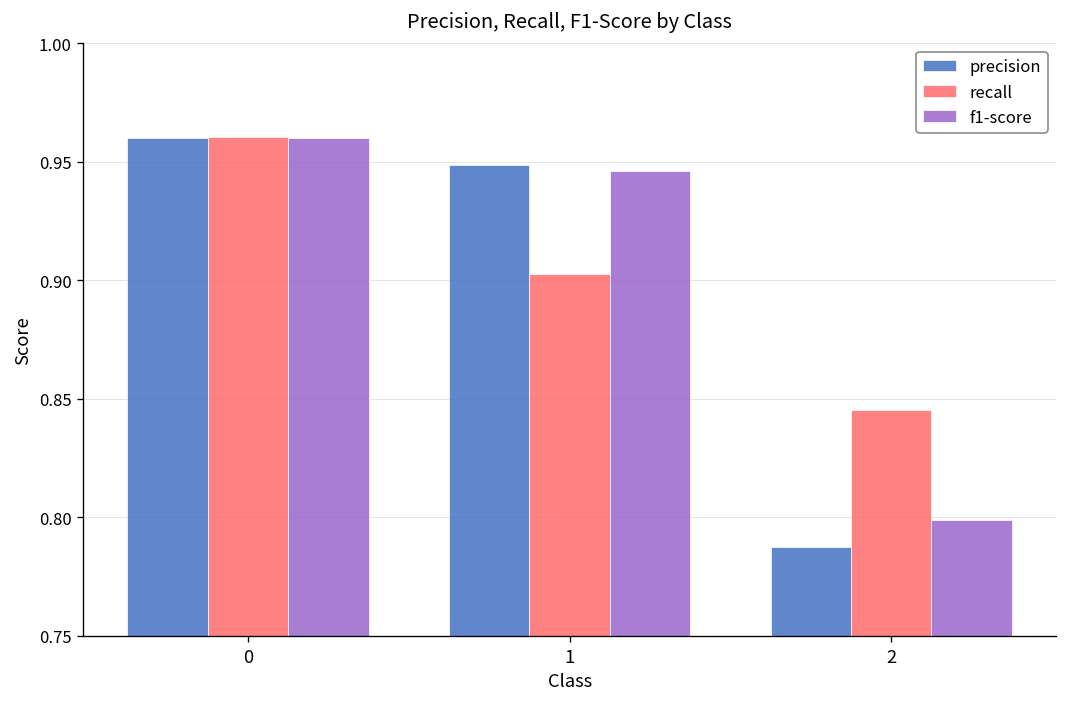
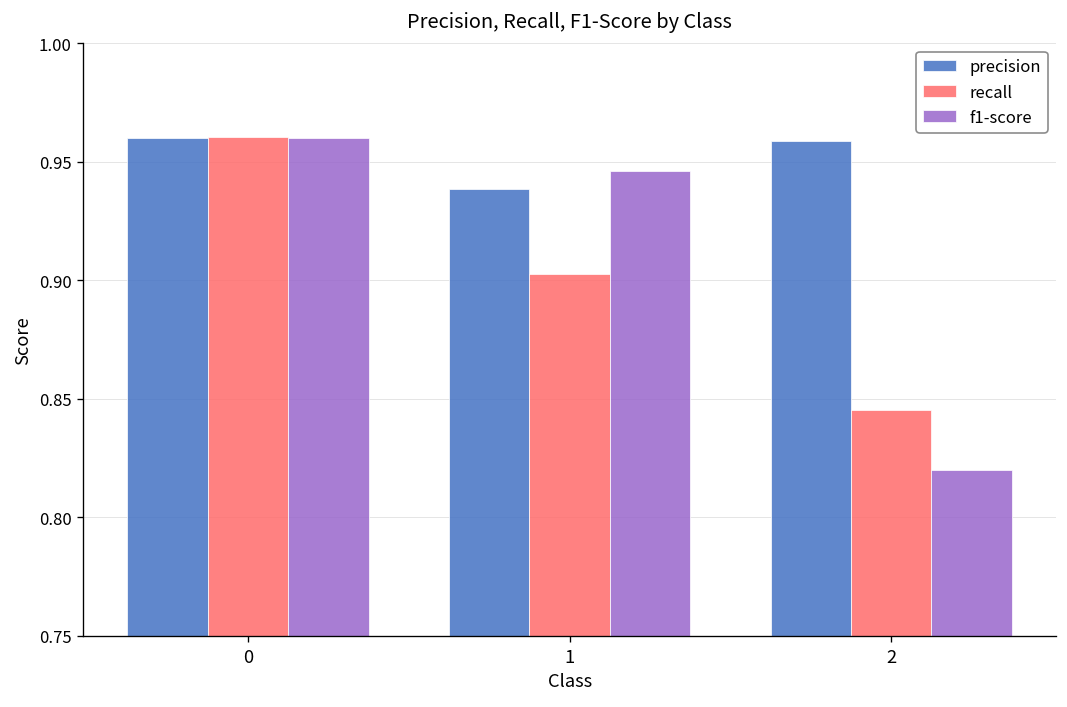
precision, 1: 0.949 -> 0.939
precision, 2: 0.788 -> 0.959
f1-score, 2: 0.799 -> 0.820
